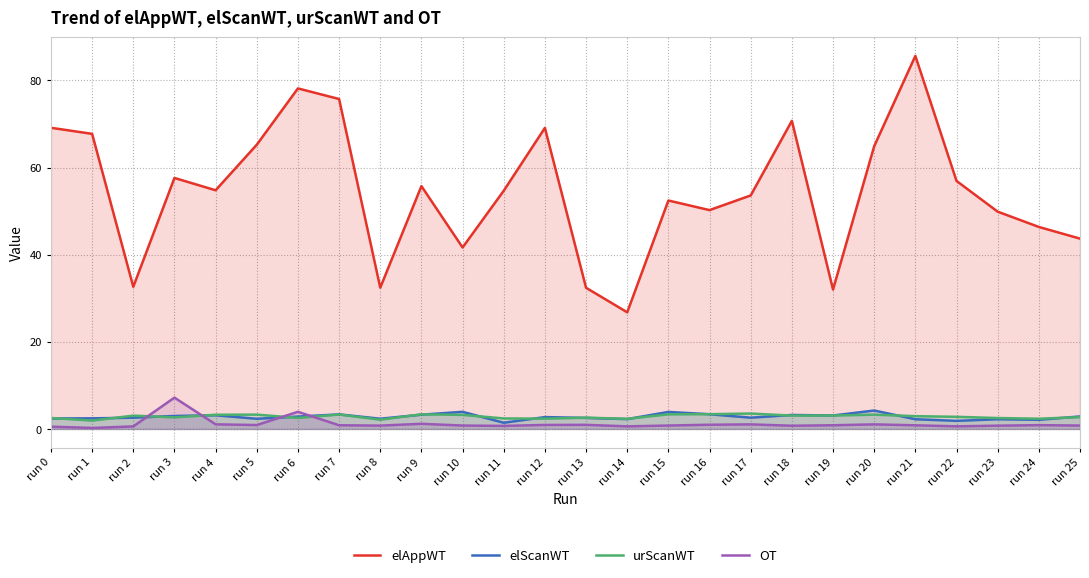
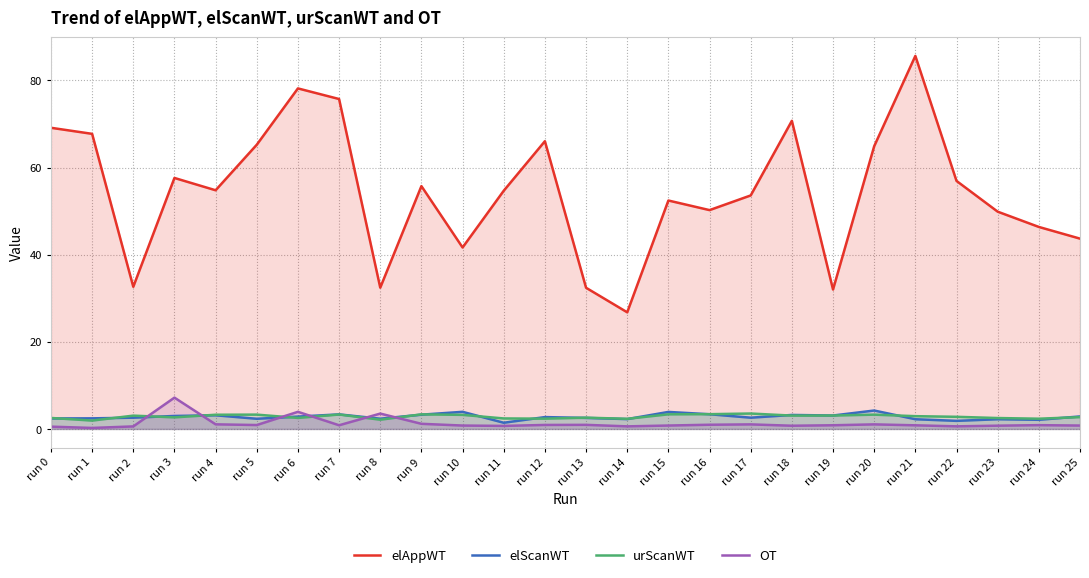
OT, run 8: 1 -> 4
elAppWT, run 12: 69 -> 66
